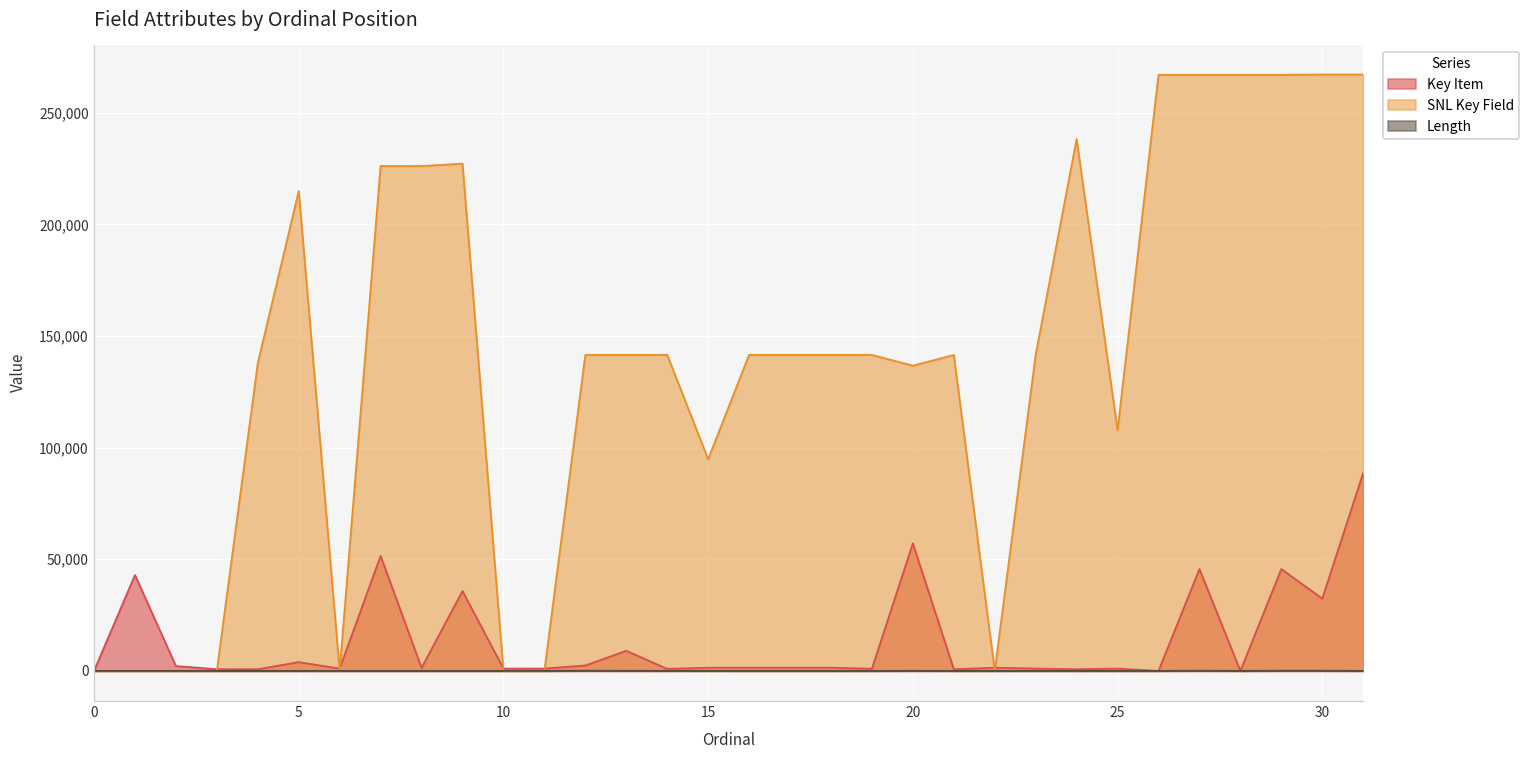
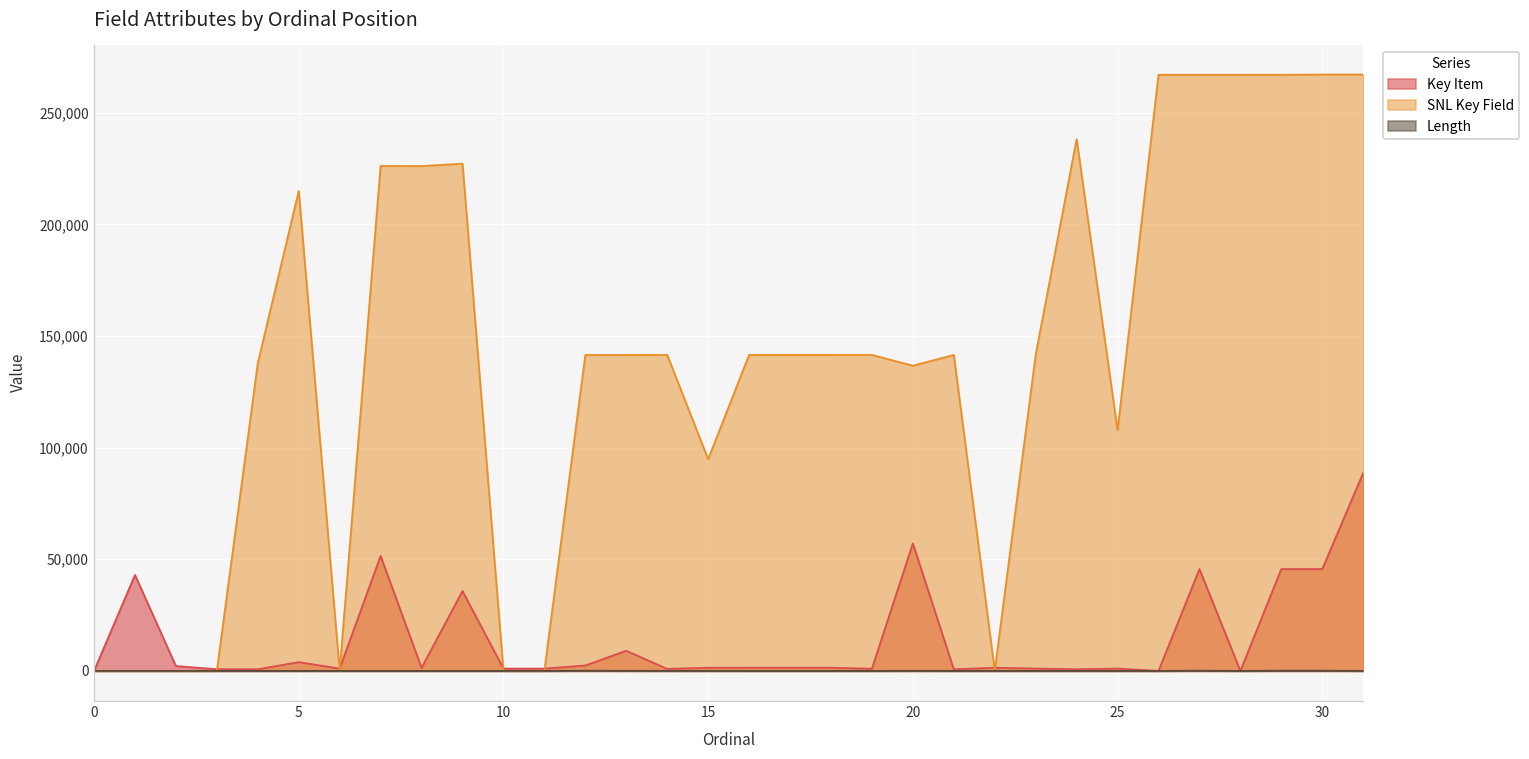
Key Item, 30: 32,000 -> 46,000
